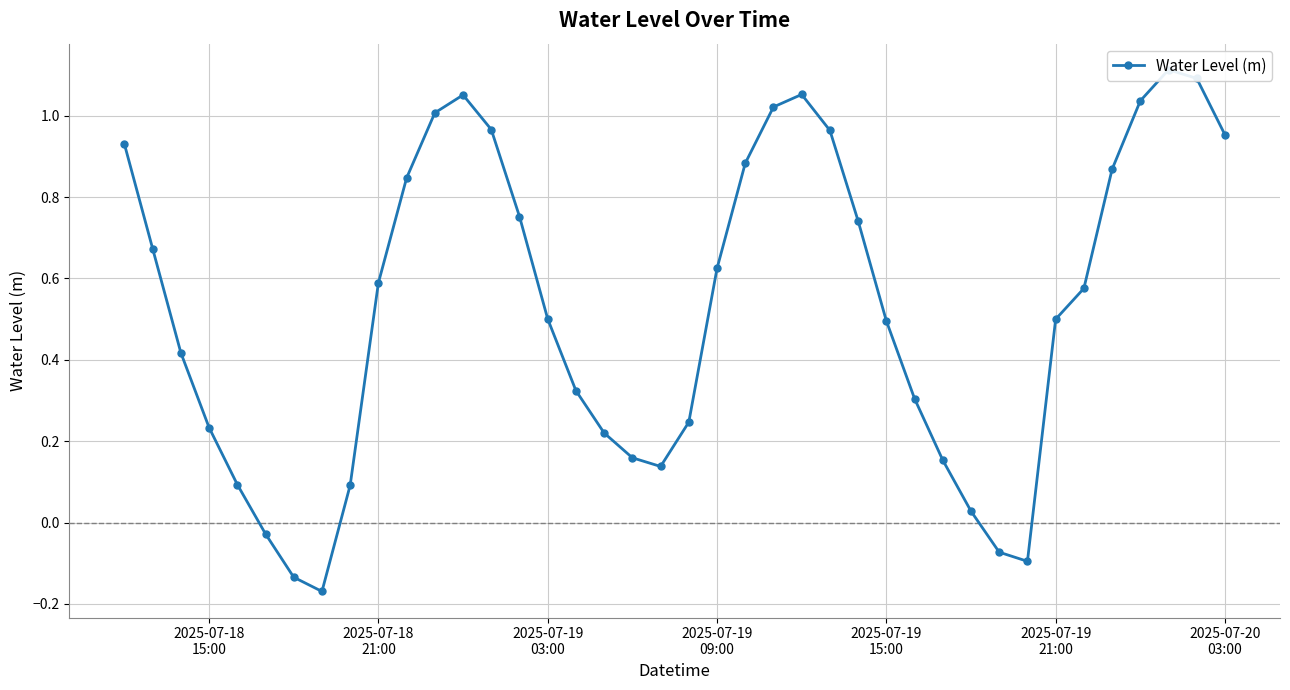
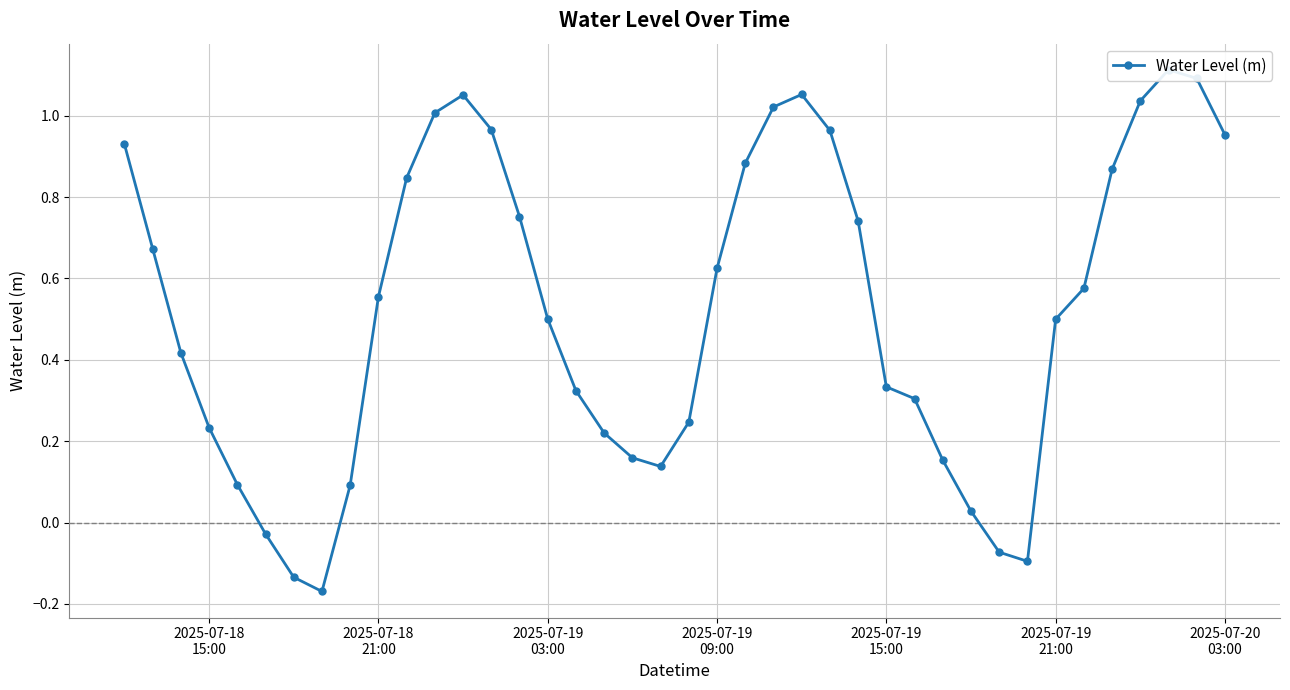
2025-07-18 21:00: 0.59 -> 0.55
2025-07-19 15:00: 0.50 -> 0.33
